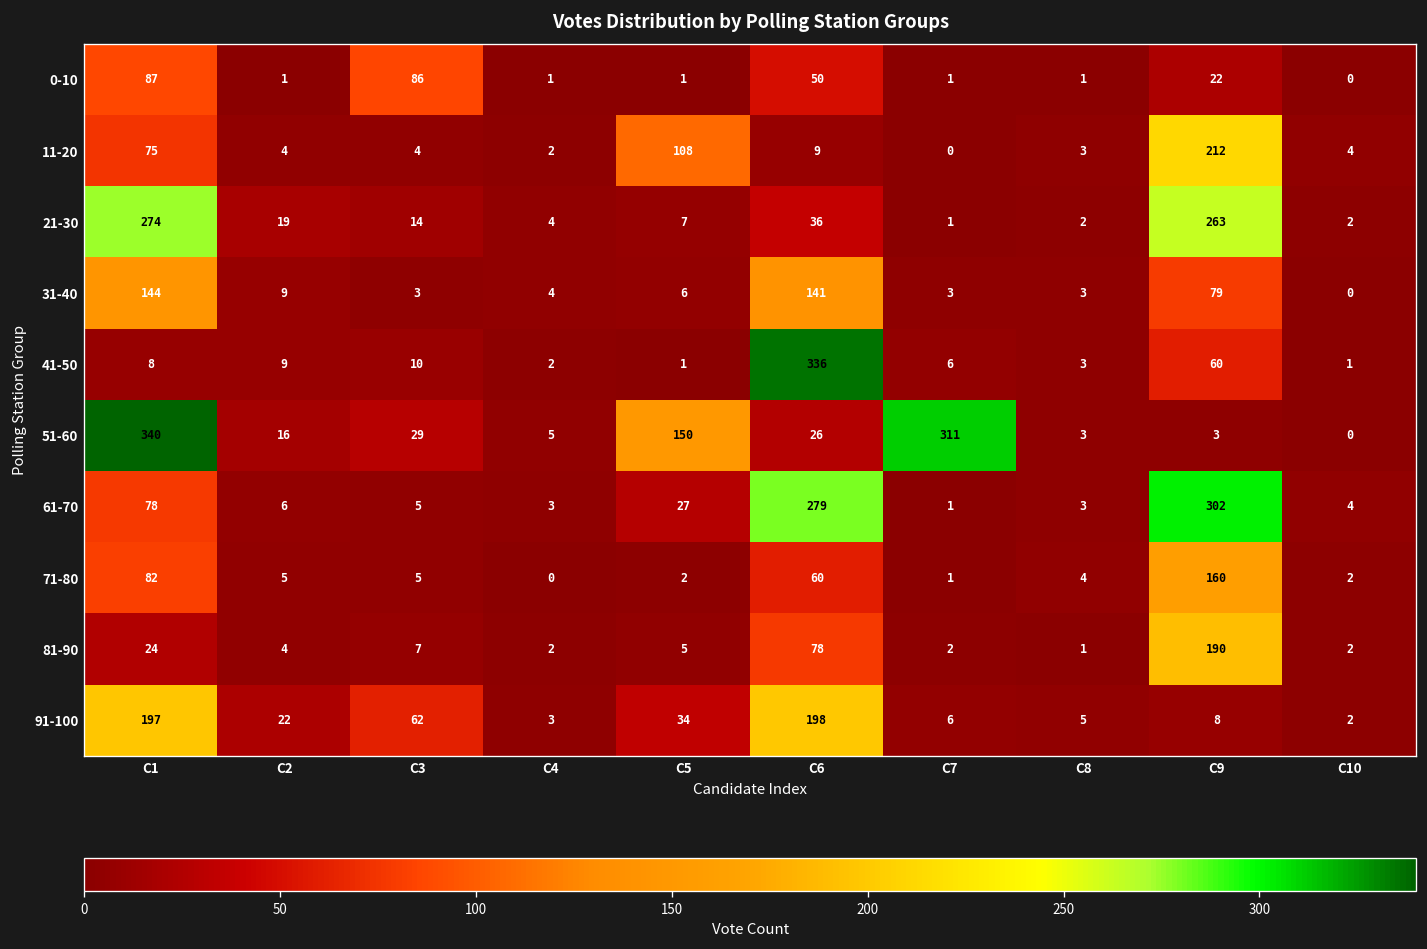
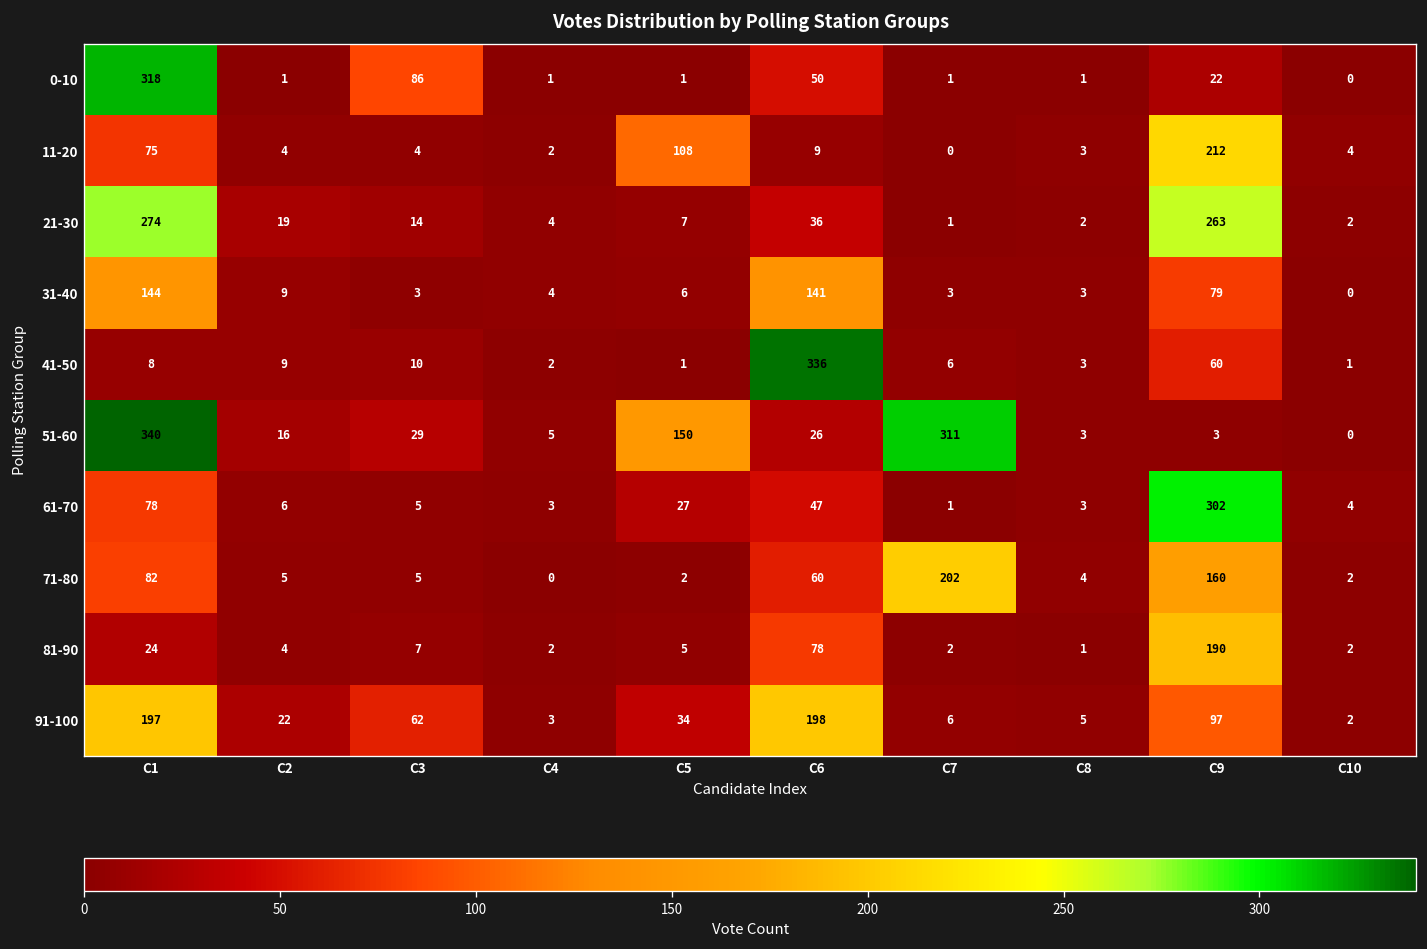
0-10, C1: 87 -> 318
61-70, C6: 279 -> 47
71-80, C7: 1 -> 202
91-100, C9: 8 -> 97
